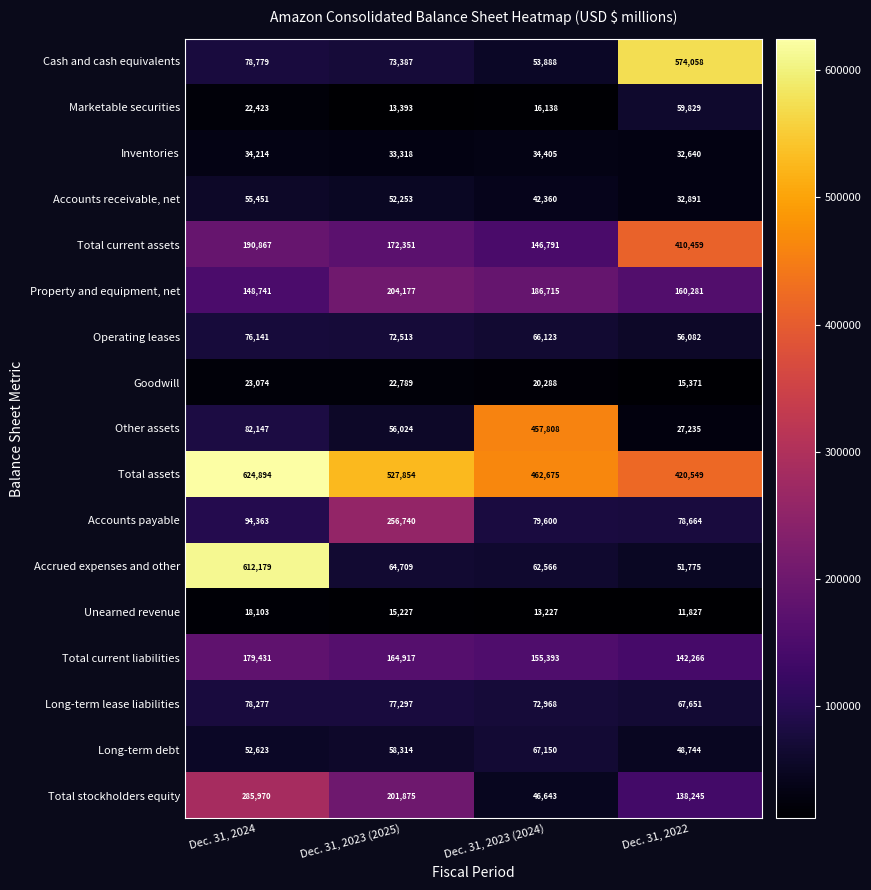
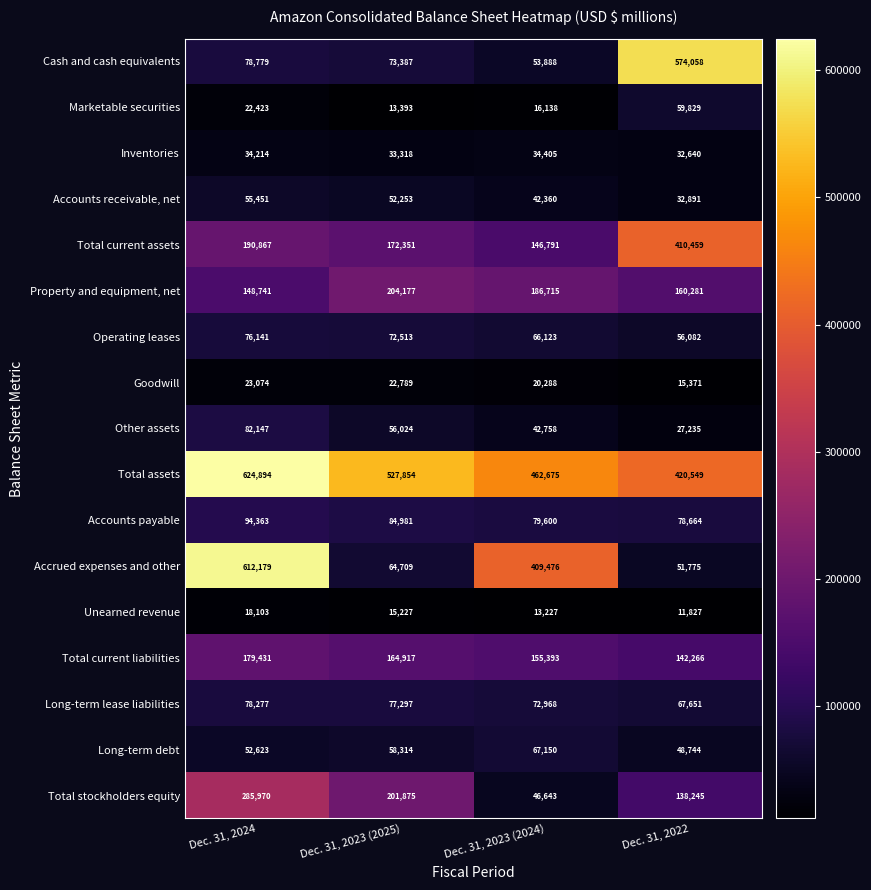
Other assets, Dec. 31, 2023 (2024): 457,808 -> 42,758
Accounts payable, Dec. 31, 2023 (2025): 256,740 -> 84,981
Accrued expenses and other, Dec. 31, 2023 (2024): 62,566 -> 409,476
